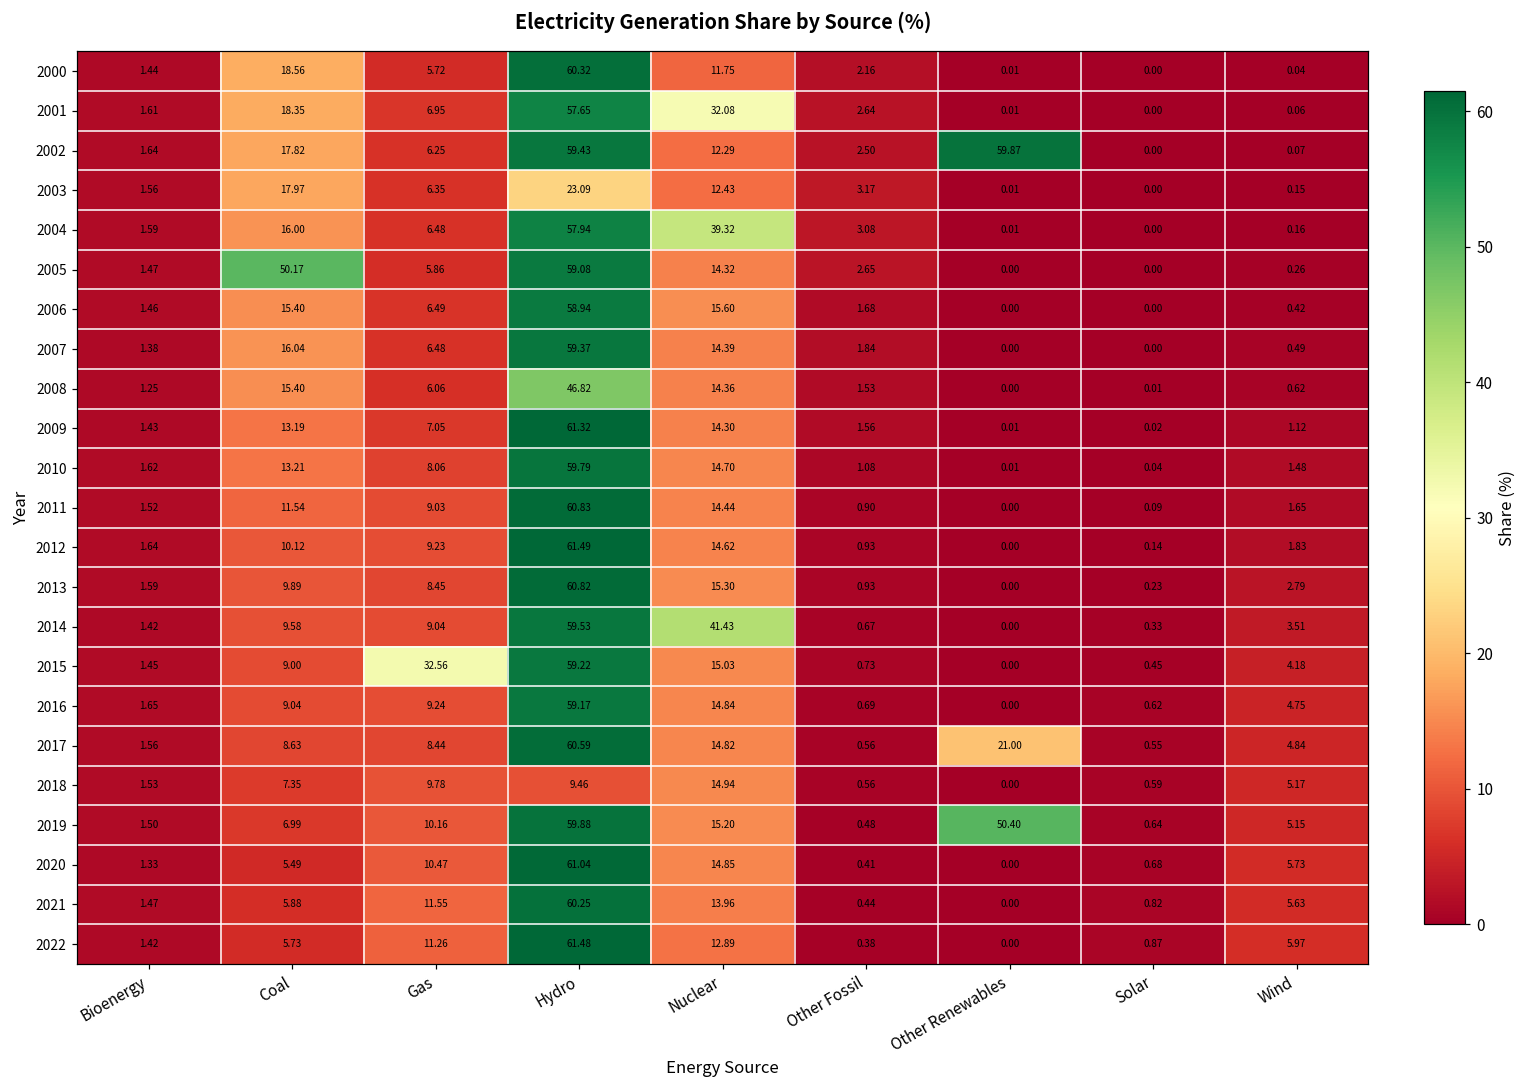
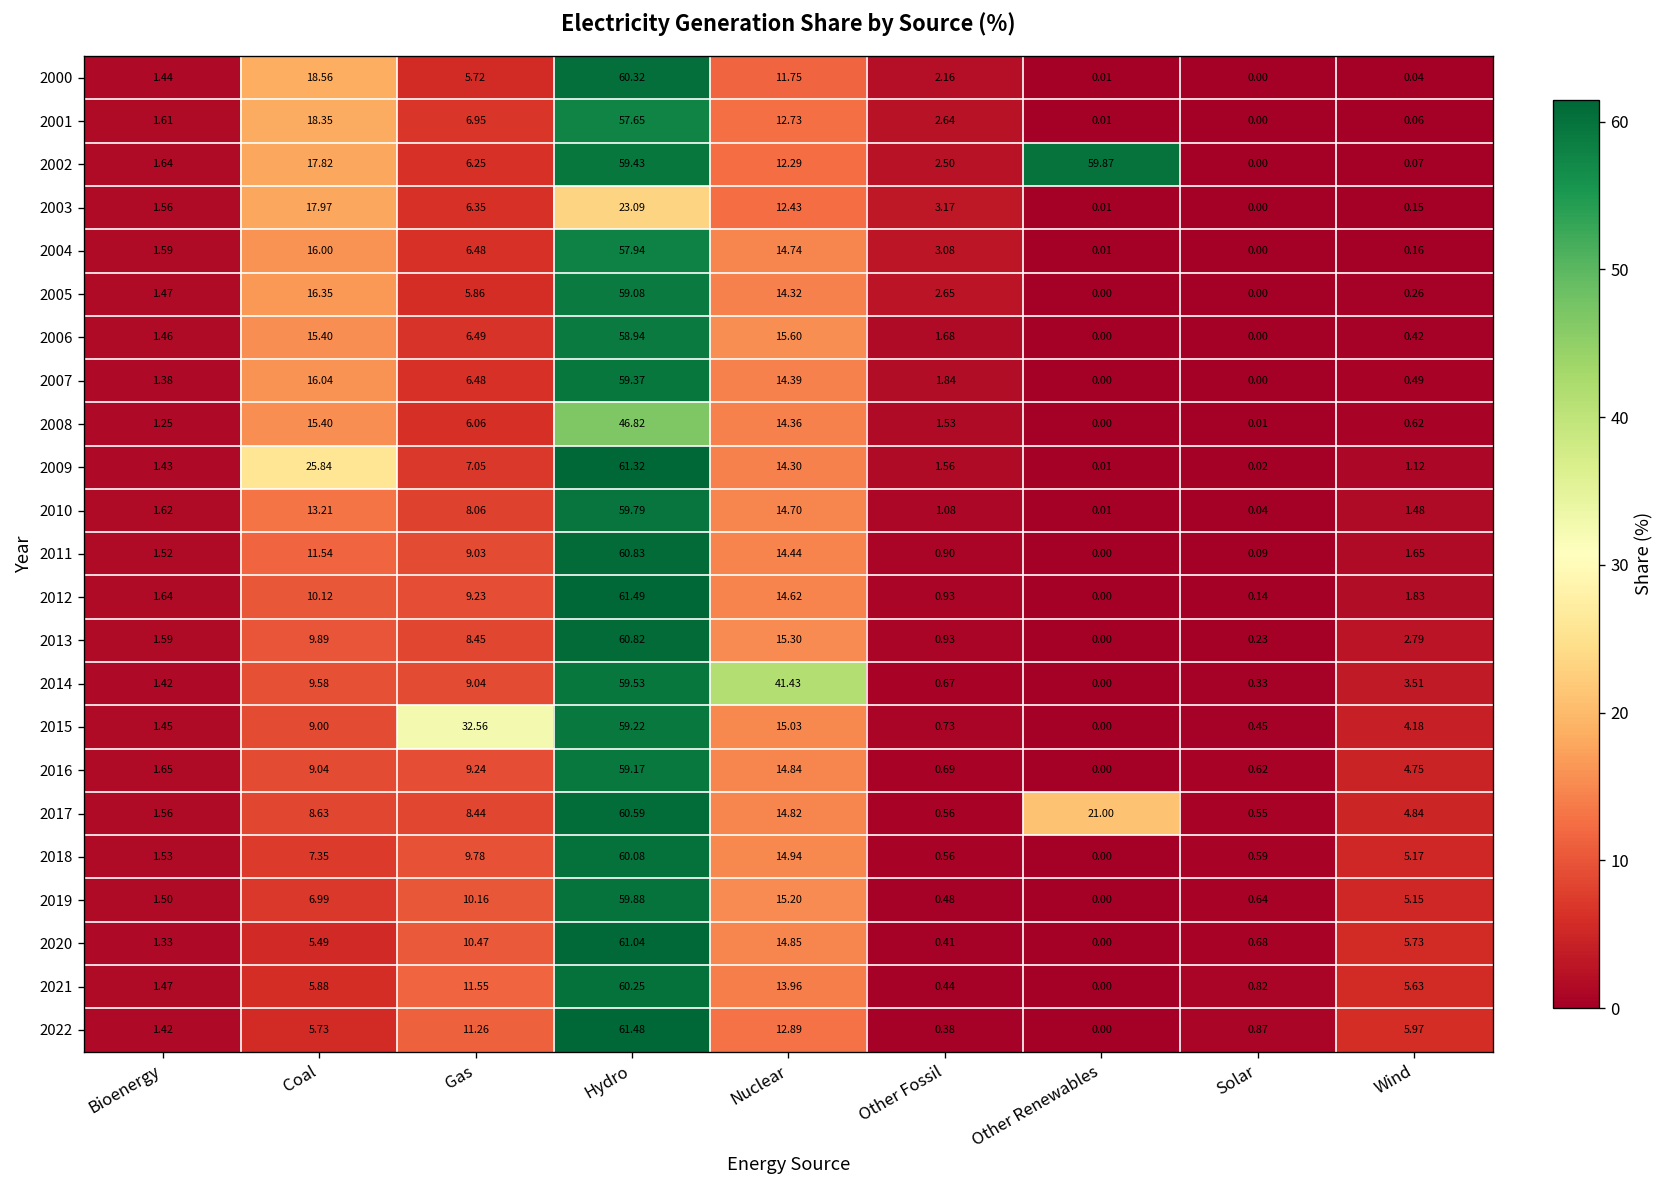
2001, Nuclear: 32.08 -> 12.73
2004, Nuclear: 39.32 -> 14.74
2005, Coal: 50.17 -> 16.35
2009, Coal: 13.19 -> 25.84
2018, Hydro: 9.46 -> 60.08
2019, Other Renewables: 50.40 -> 0.00
